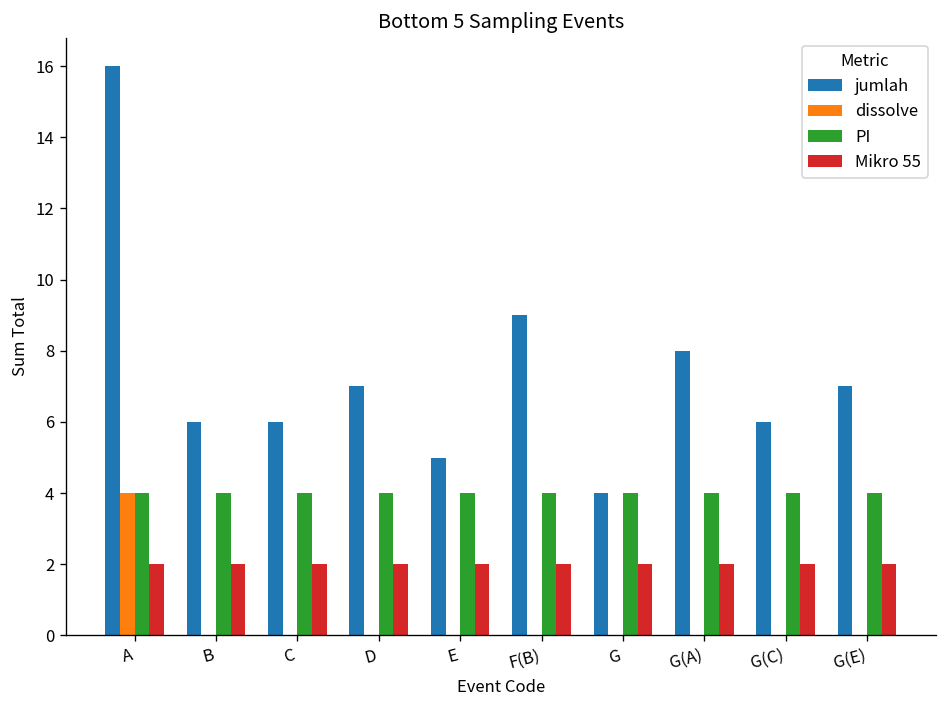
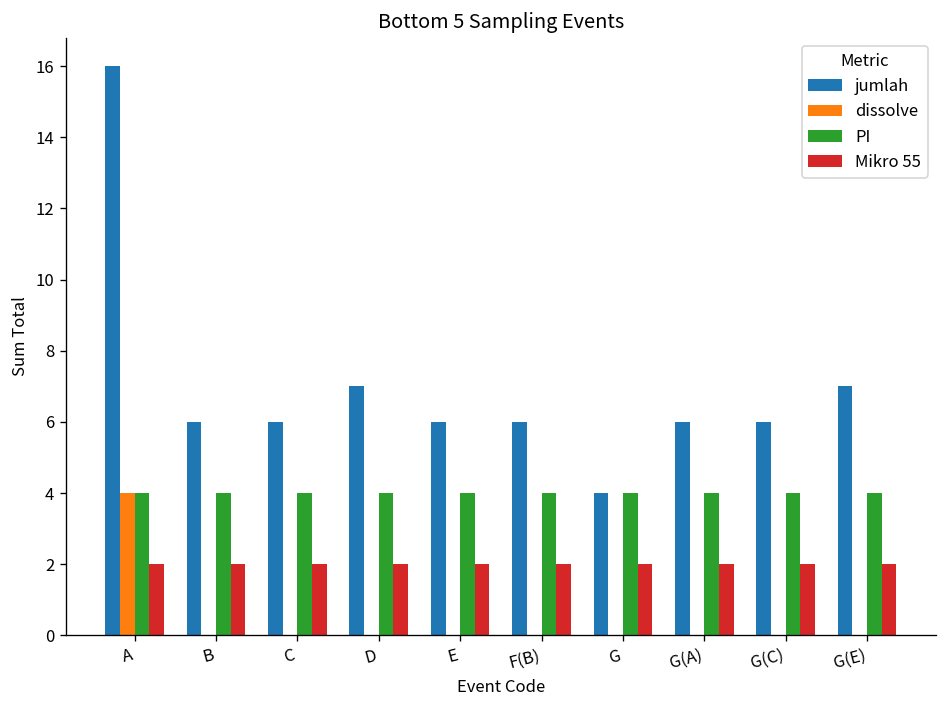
jumlah, E: 5 -> 6
jumlah, F(B): 9 -> 6
jumlah, G(A): 8 -> 6
